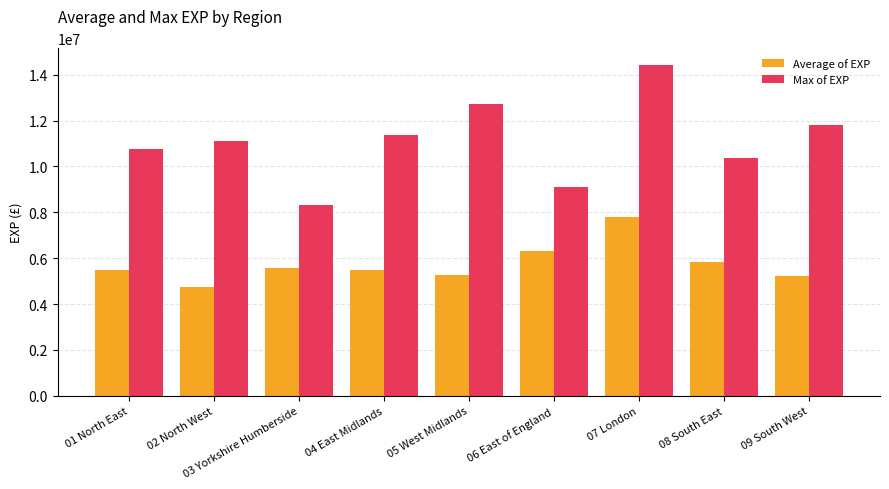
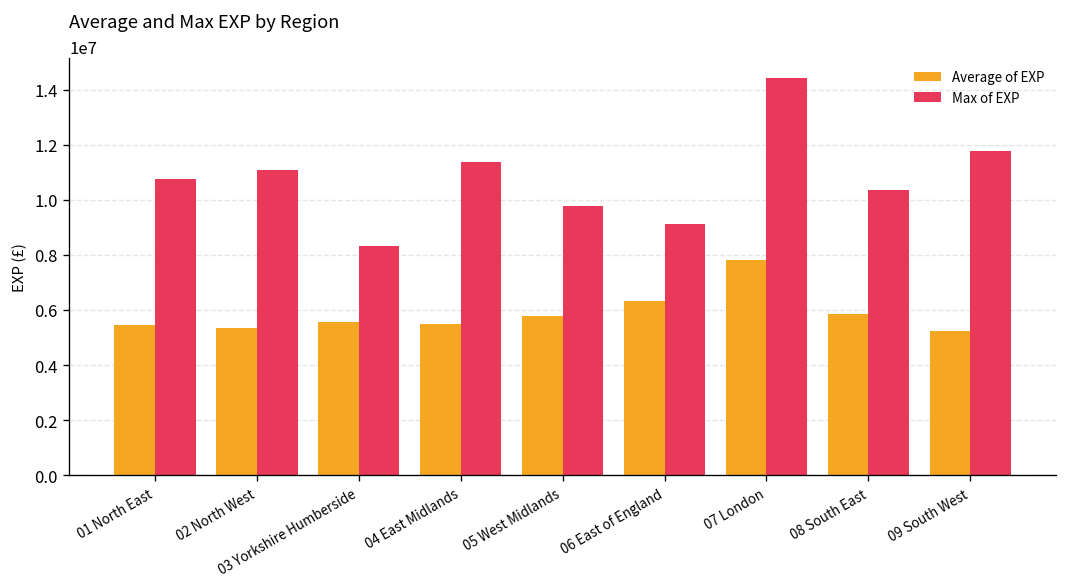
Average of EXP, 02 North West: 4800000 -> 5300000
Average of EXP, 05 West Midlands: 5300000 -> 5800000
Max of EXP, 05 West Midlands: 12700000 -> 9800000
